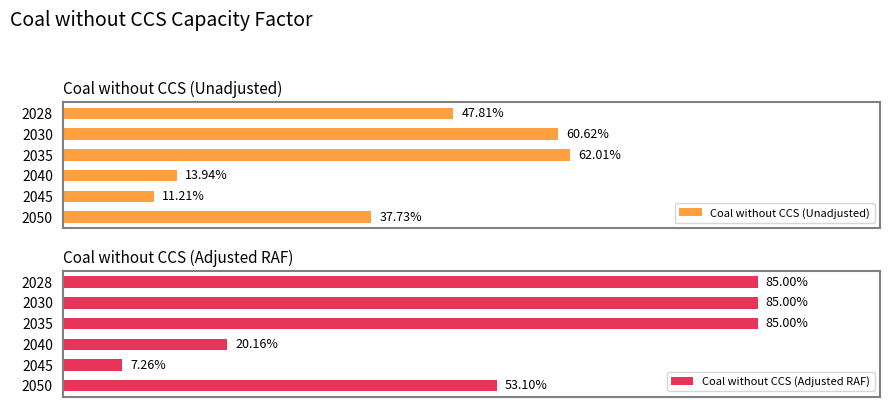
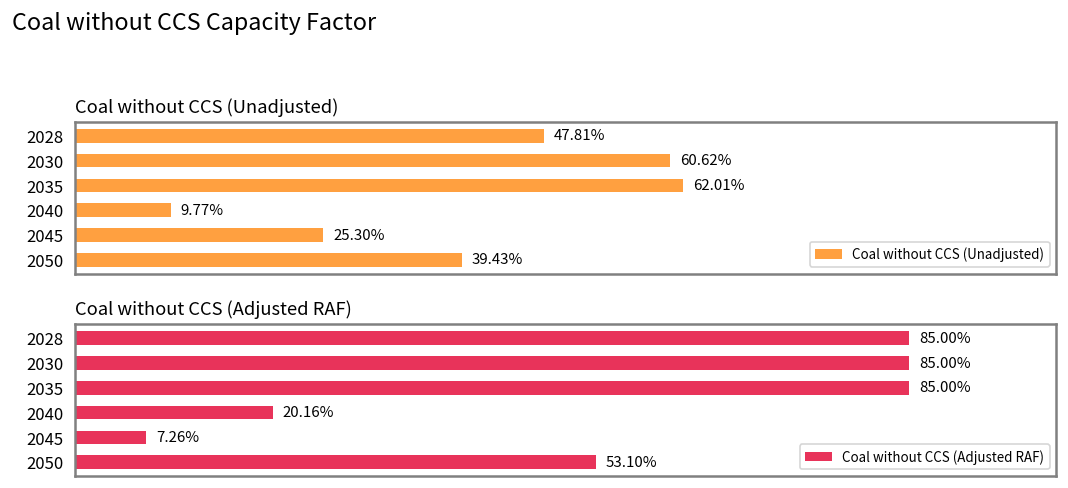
Coal without CCS (Unadjusted), 2040: 13.94% -> 9.77%
Coal without CCS (Unadjusted), 2045: 11.21% -> 25.30%
Coal without CCS (Unadjusted), 2050: 37.73% -> 39.43%
